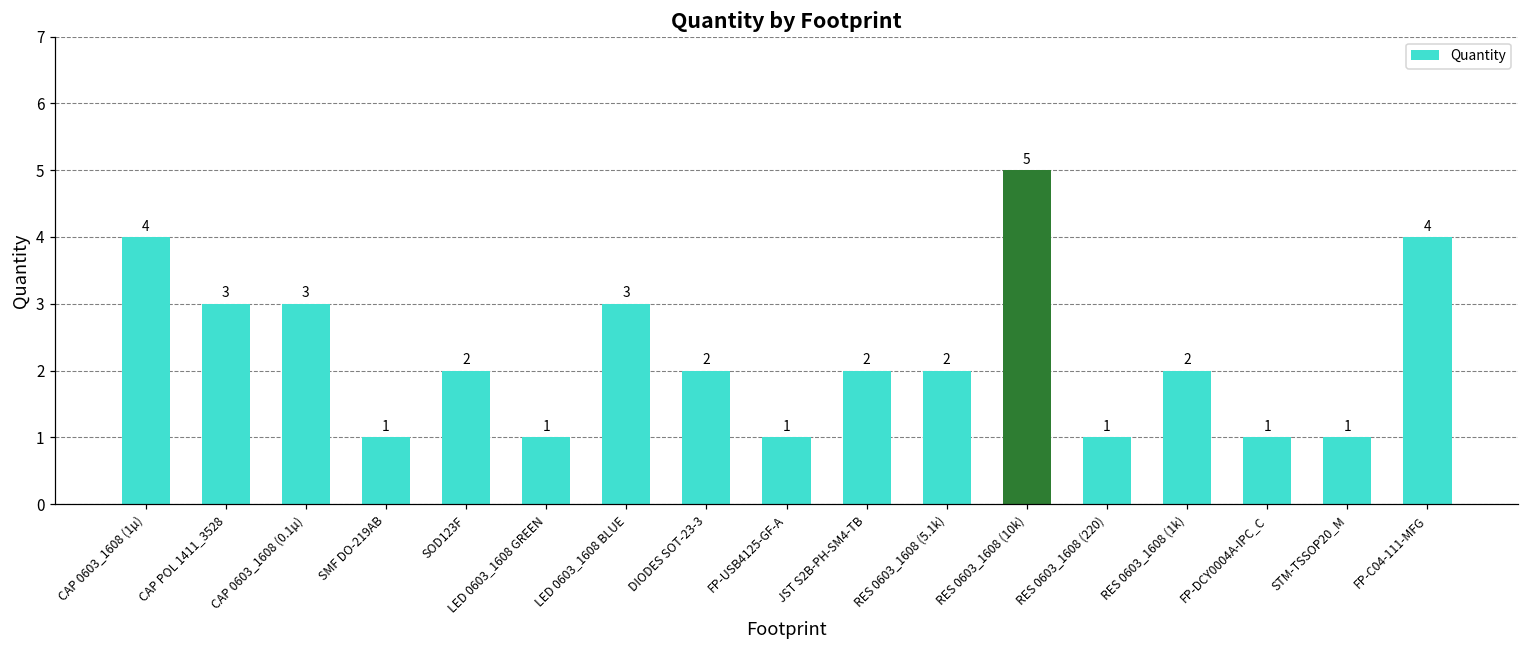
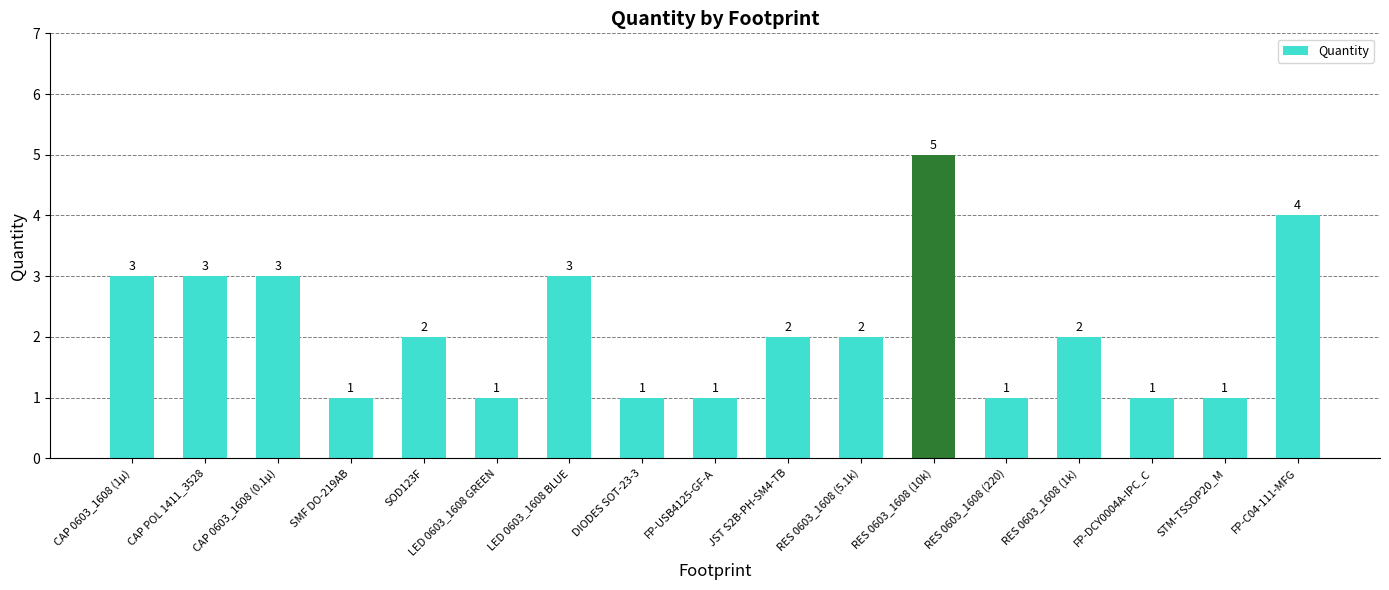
CAP 0603_1608 (1µ): 4 -> 3
DIODES SOT-23-3: 2 -> 1
